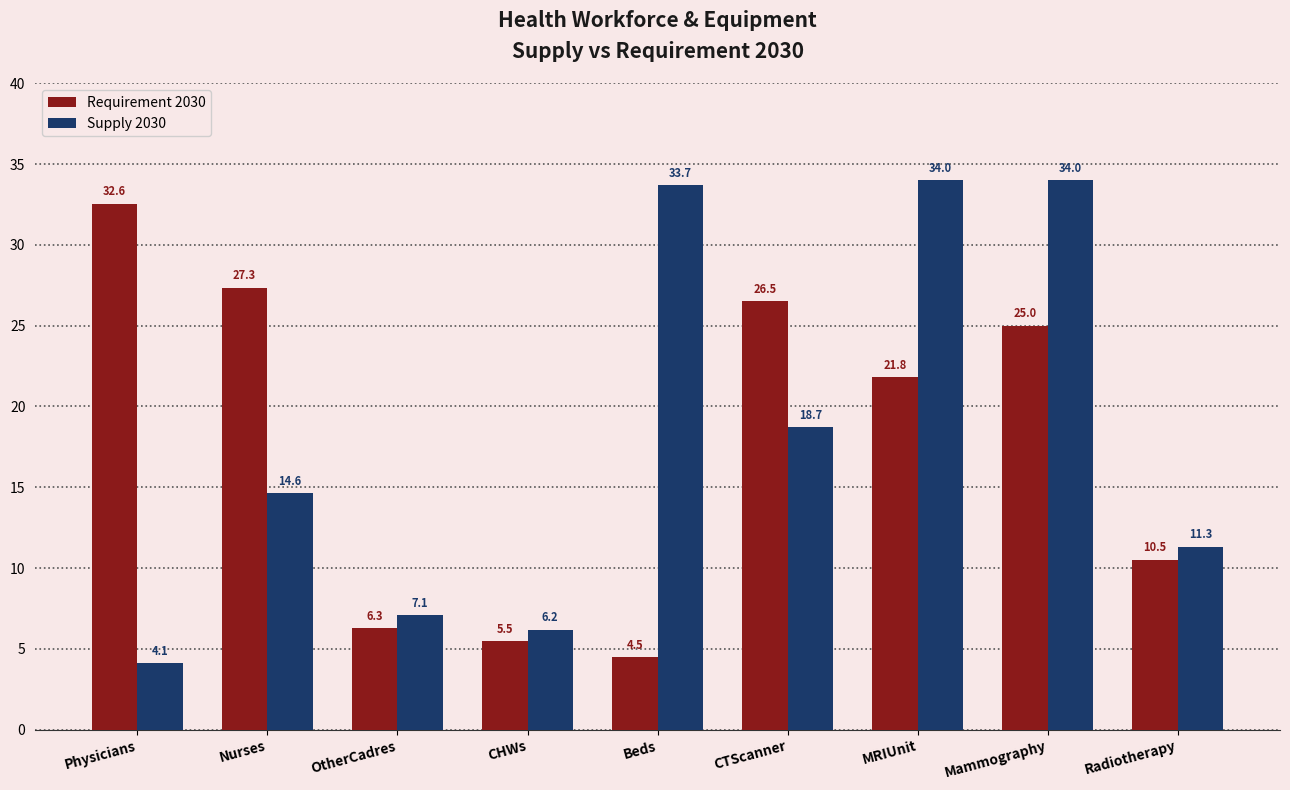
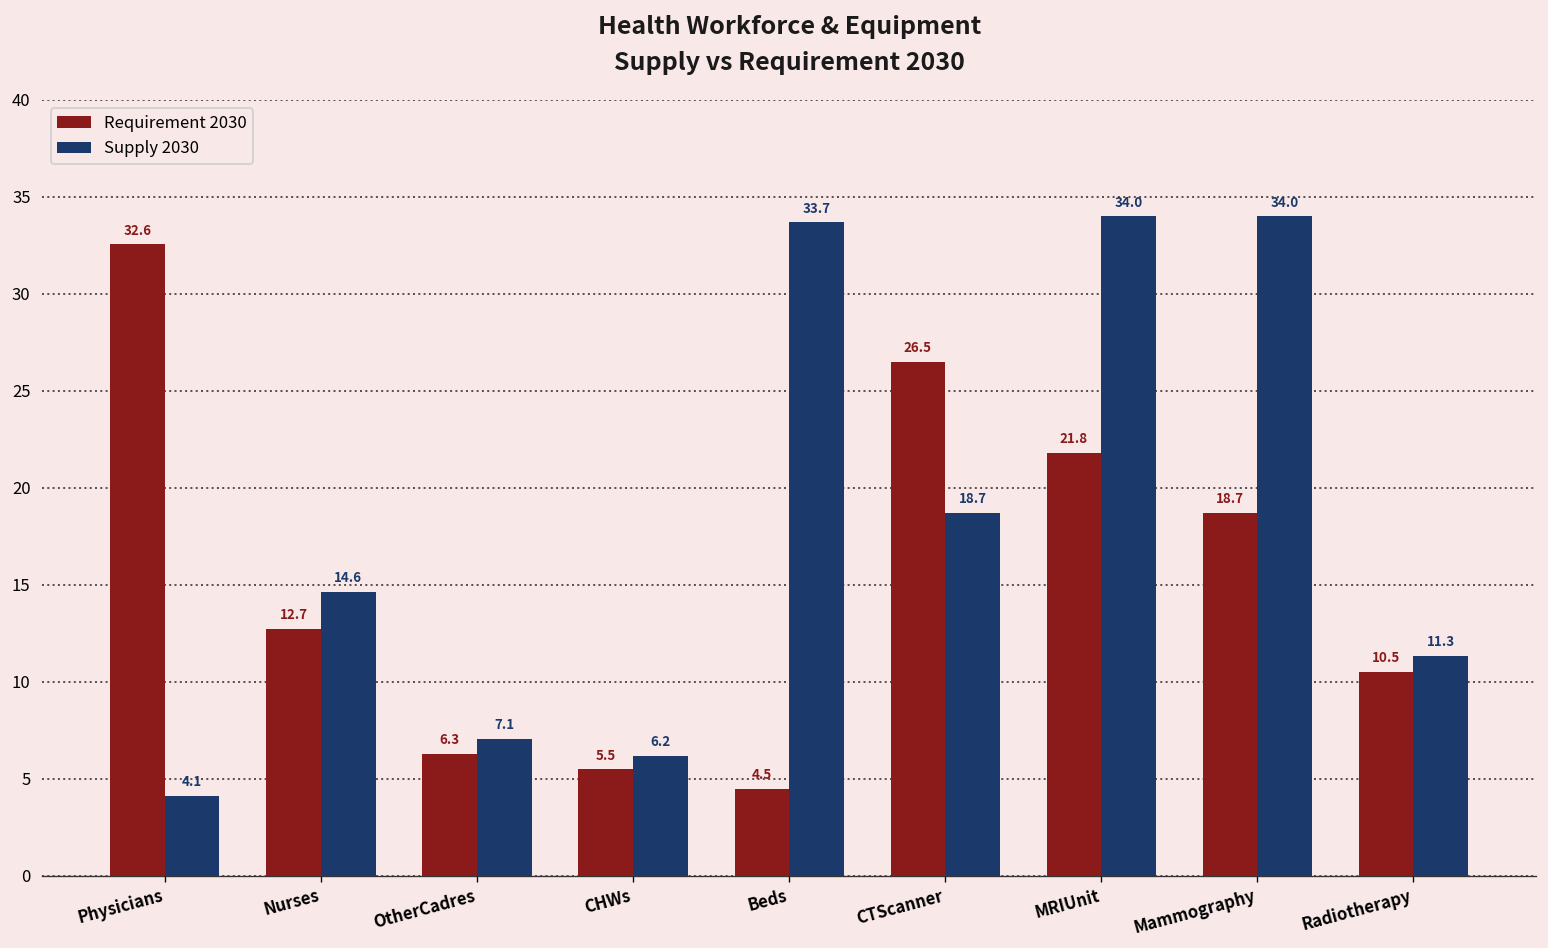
Requirement 2030, Nurses: 27.3 -> 12.7
Requirement 2030, Mammography: 25.0 -> 18.7
